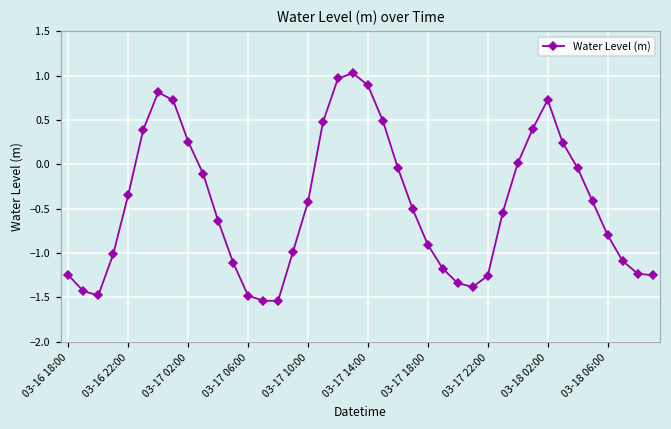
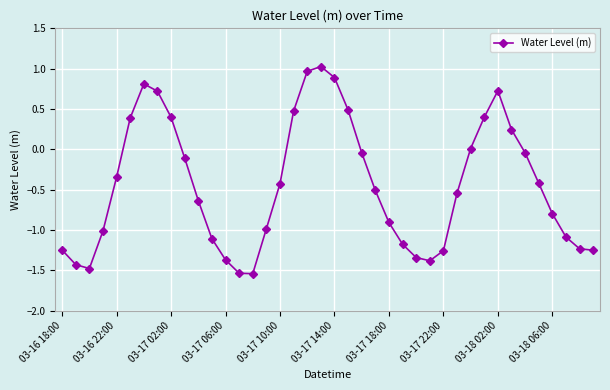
03-17 02:00: 0.3 -> 0.4
03-17 06:00: -1.5 -> -1.4
